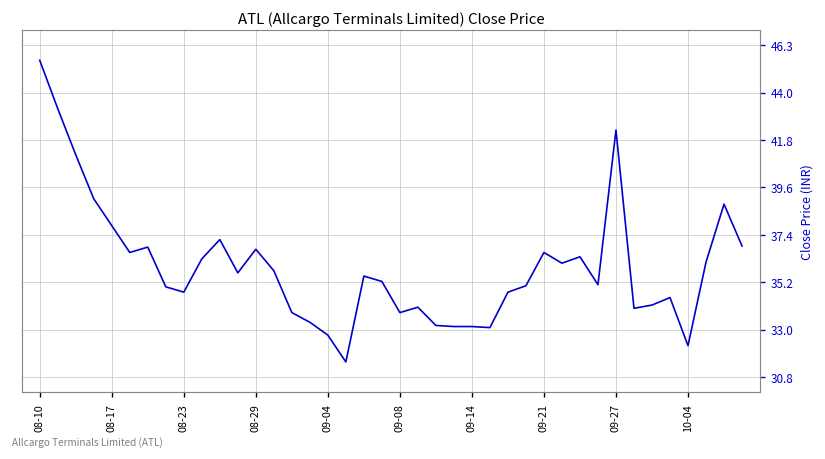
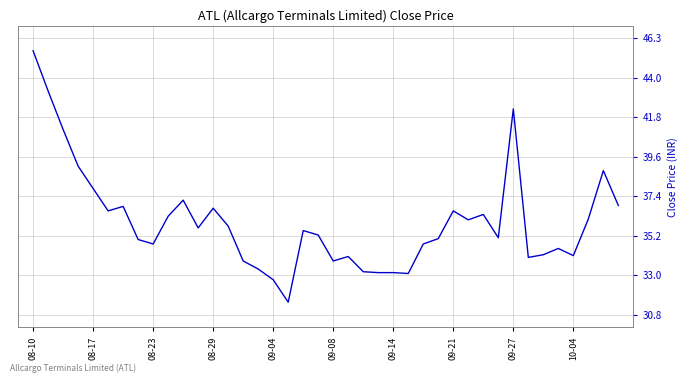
10-04: 32.3 -> 34.1
